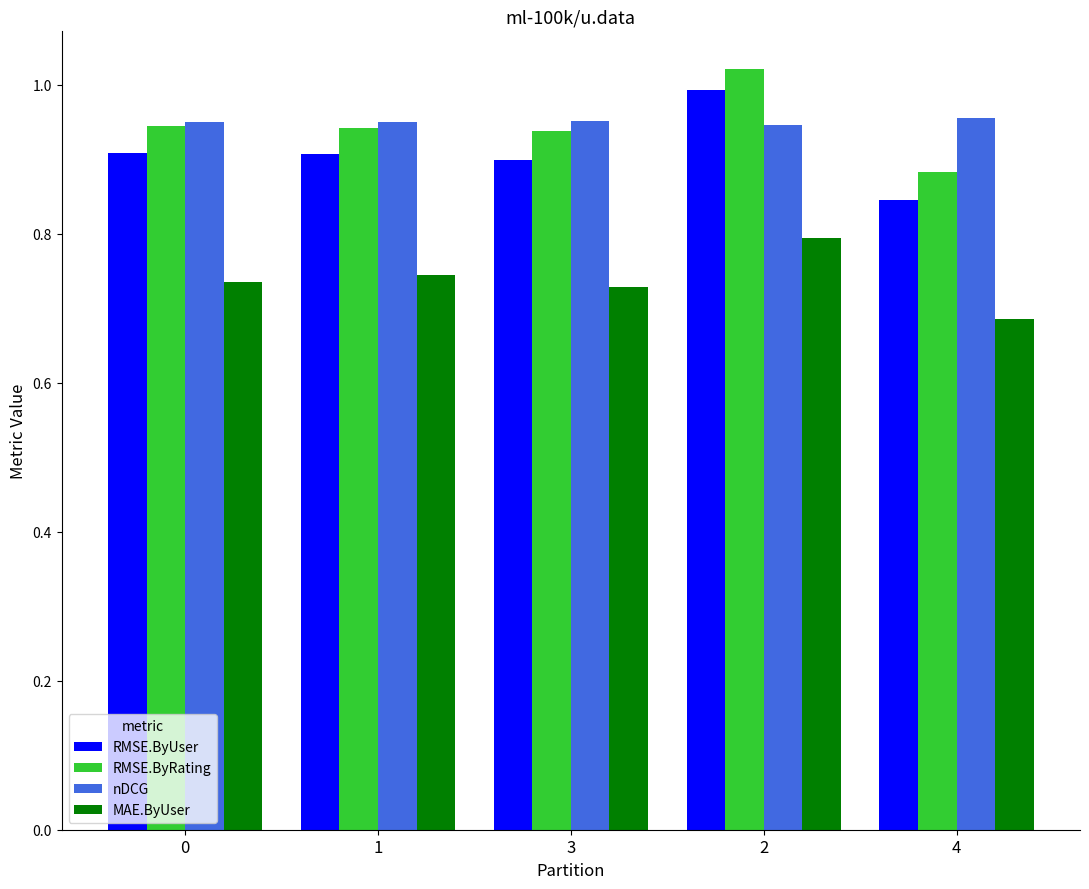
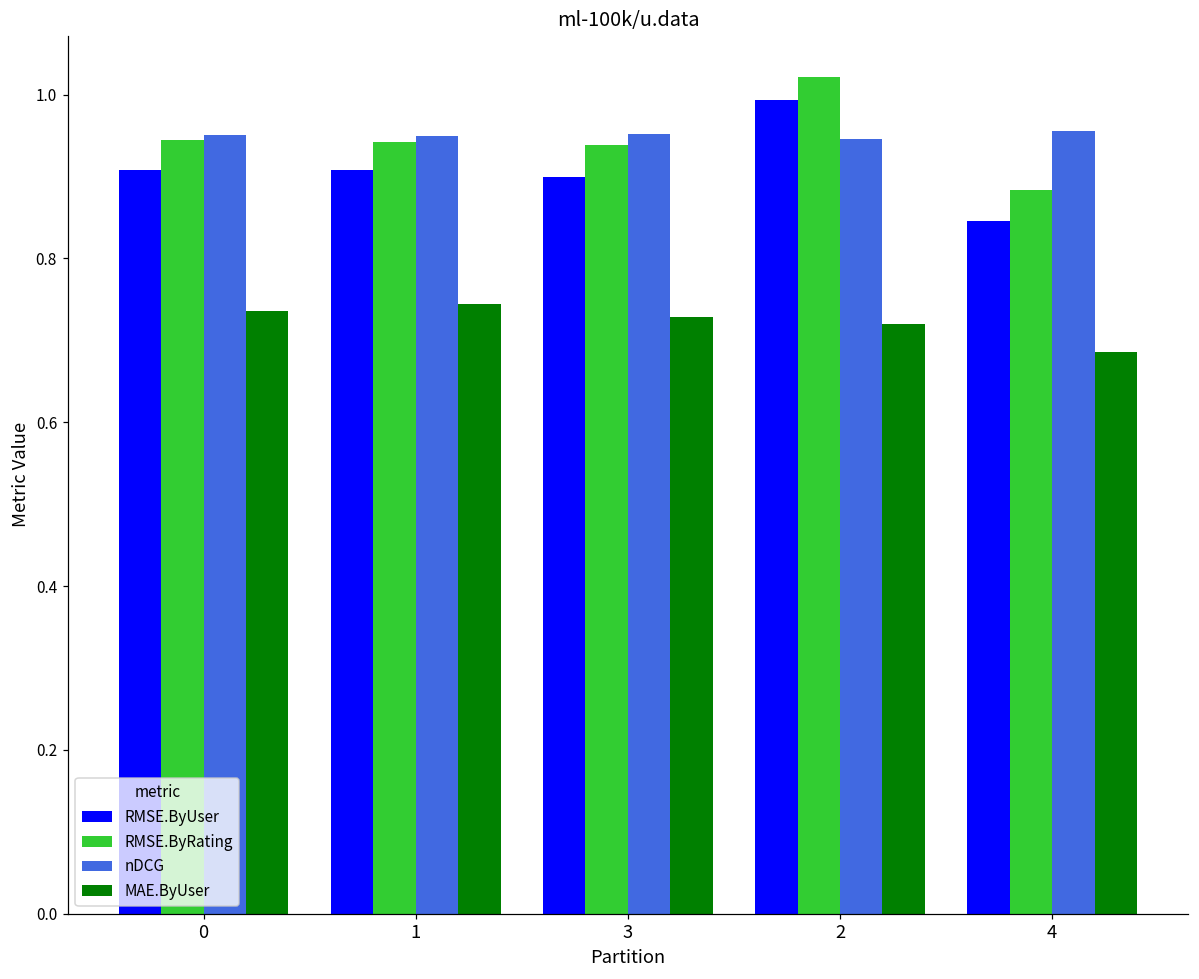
MAE.ByUser, 2: 0.79 -> 0.72
